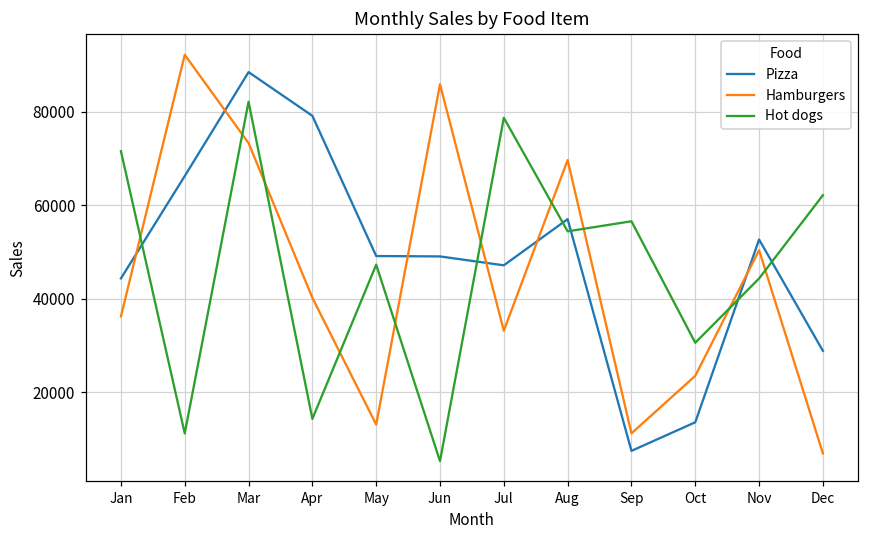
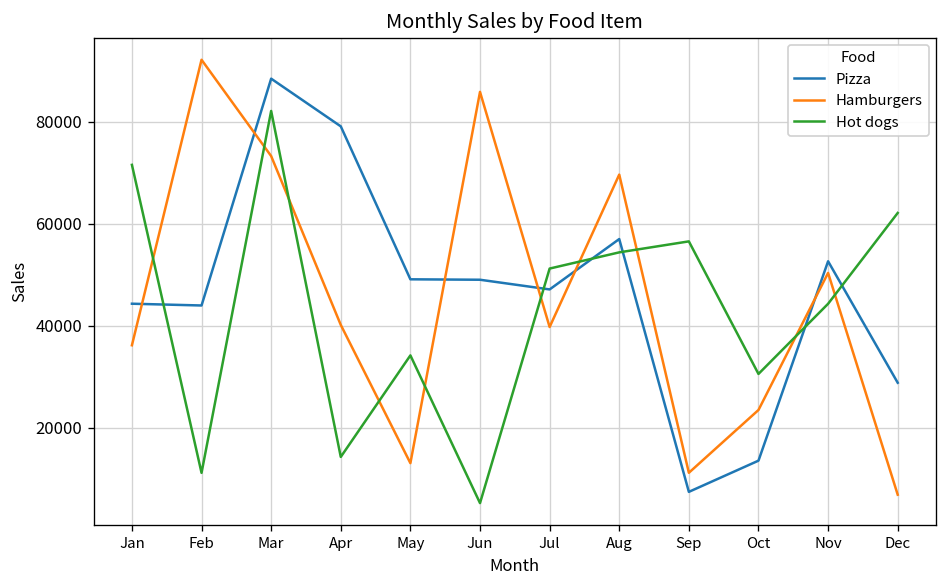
Pizza, Feb: 66000 -> 44000
Hot dogs, May: 47000 -> 34000
Hamburgers, Jul: 33000 -> 40000
Hot dogs, Jul: 79000 -> 51000
